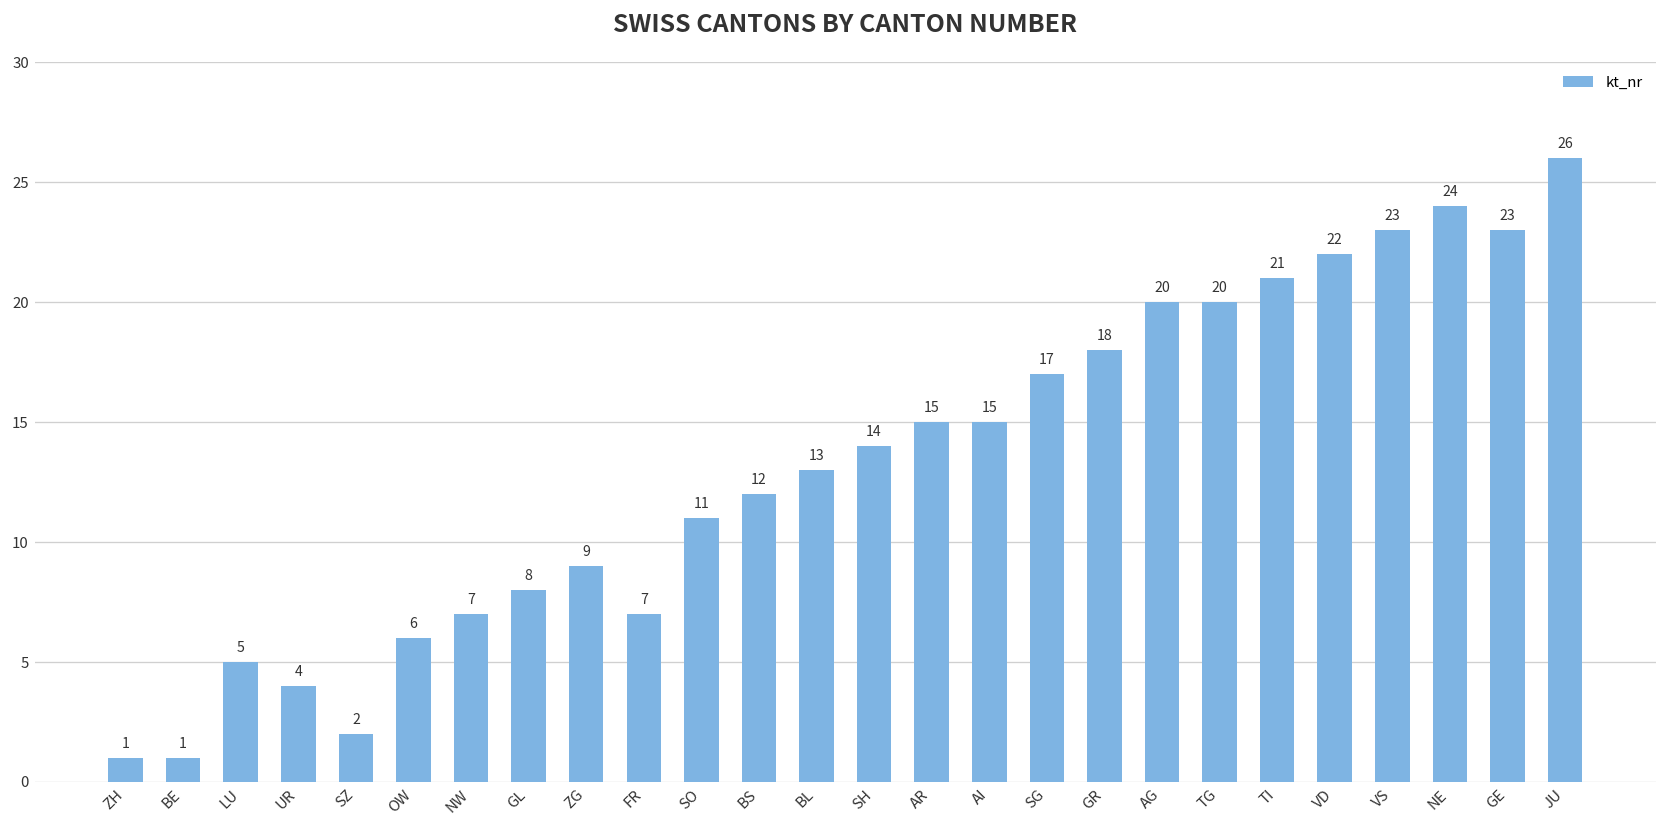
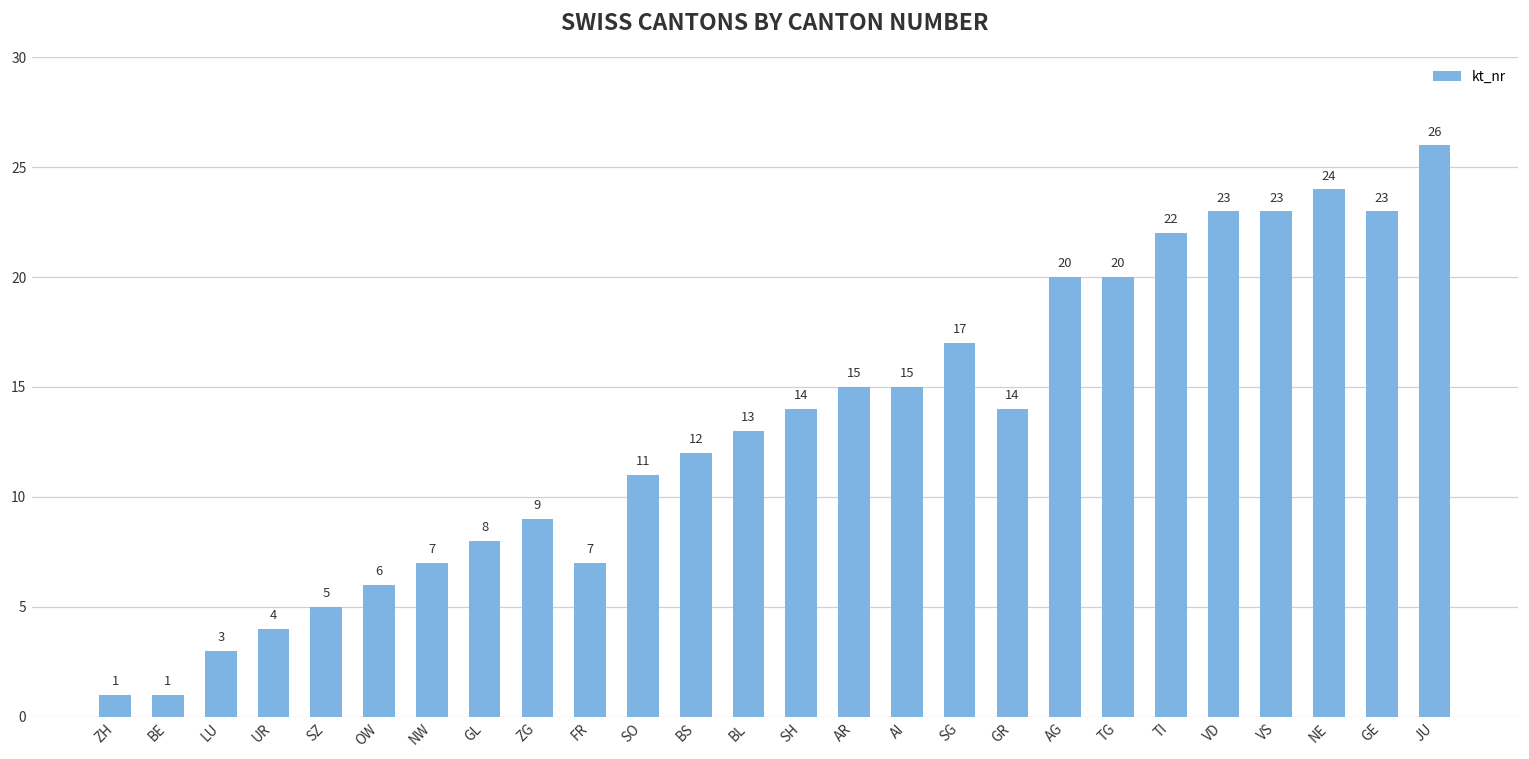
LU: 5 -> 3
SZ: 2 -> 5
GR: 18 -> 14
TI: 21 -> 22
VD: 22 -> 23
